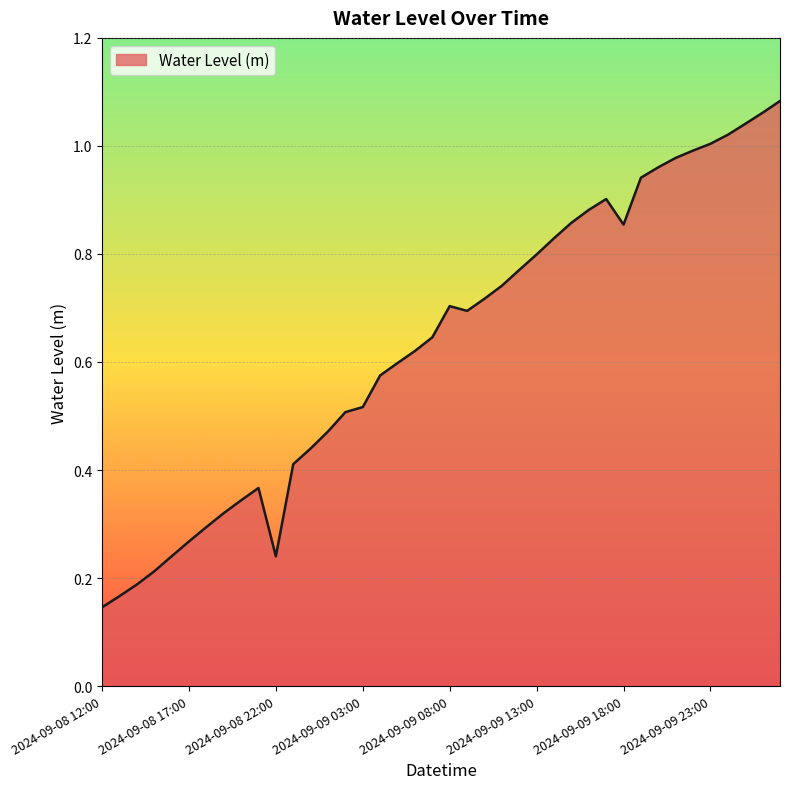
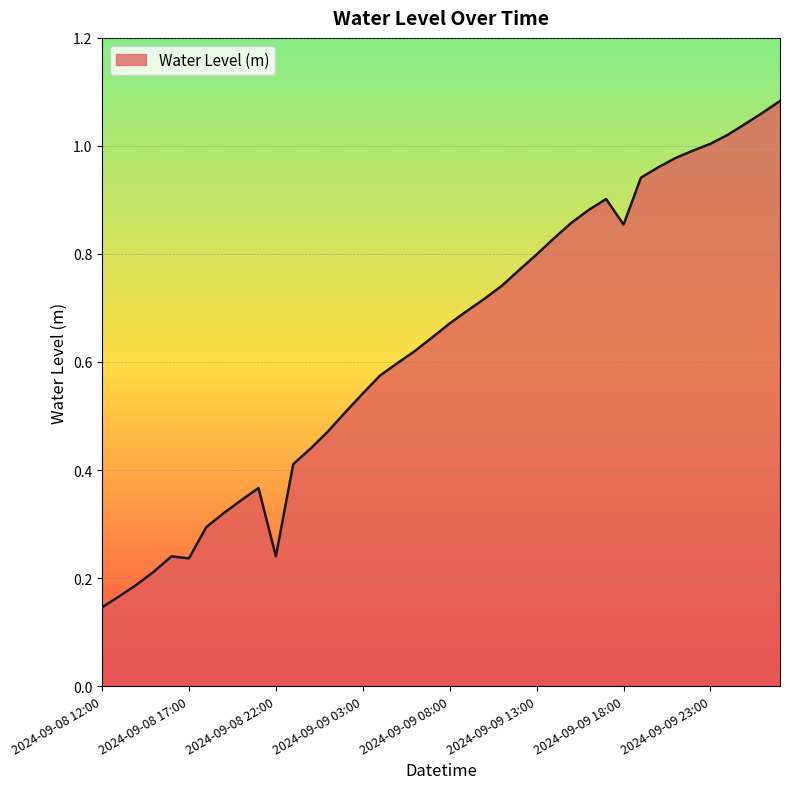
2024-09-08 17:00: 0.27 -> 0.24
2024-09-09 03:00: 0.52 -> 0.54
2024-09-09 08:00: 0.70 -> 0.67
